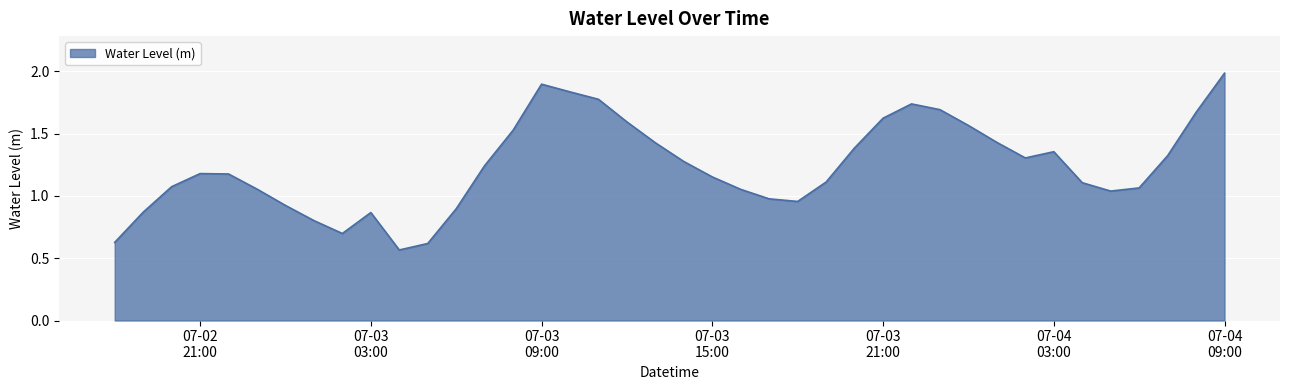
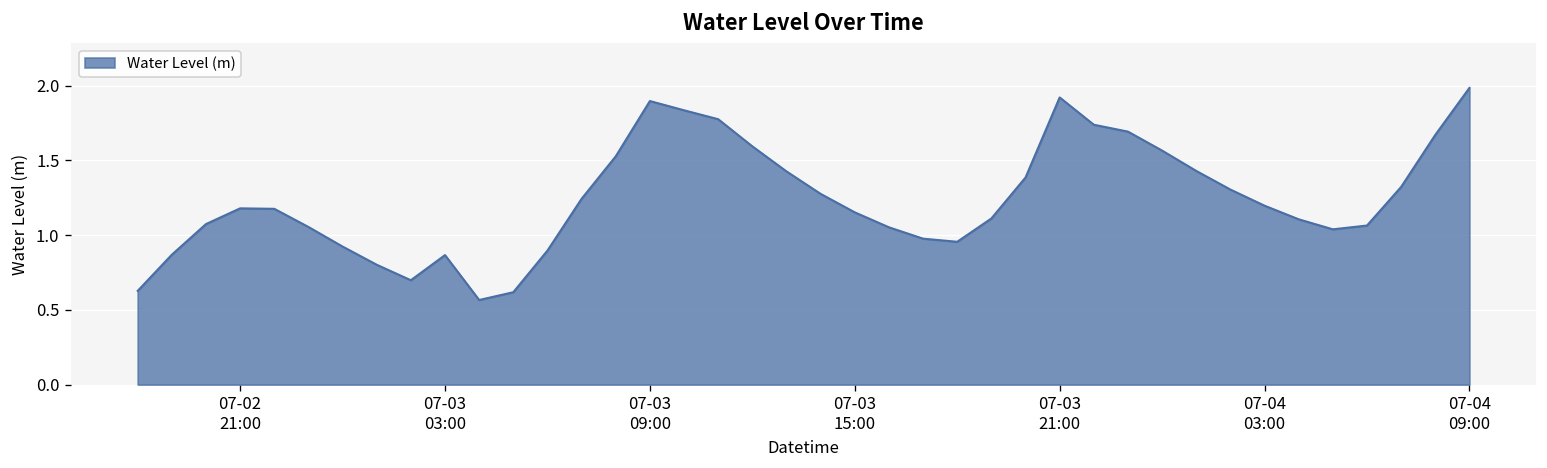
07-03 21:00: 1.62 -> 1.92
07-04 03:00: 1.35 -> 1.20
